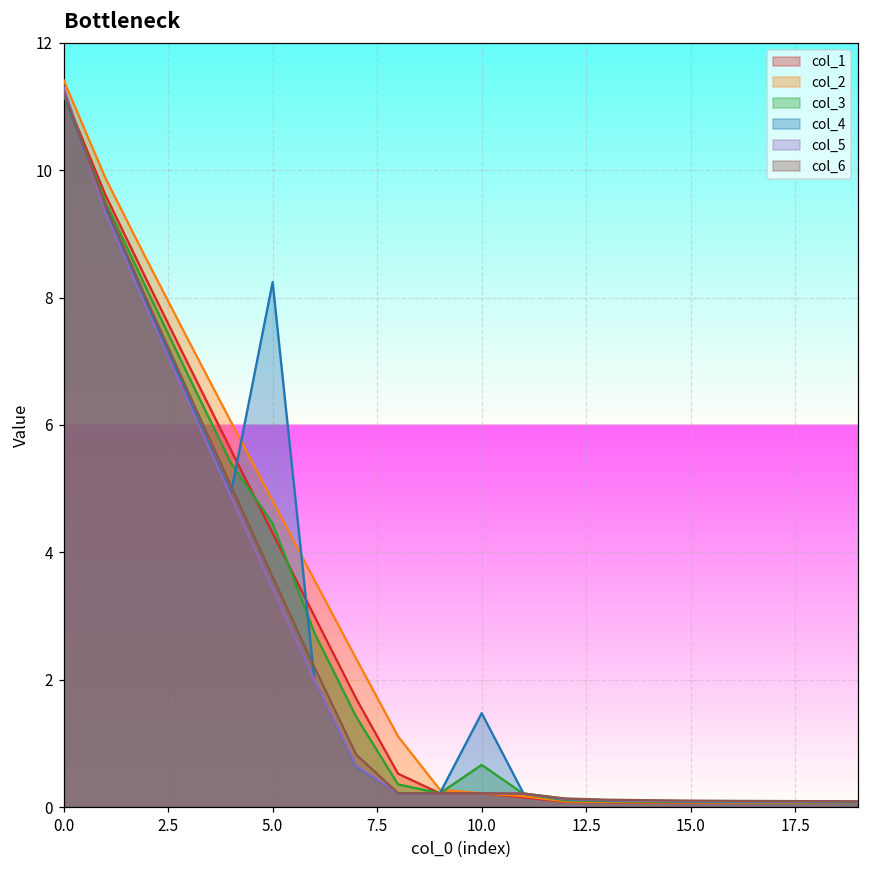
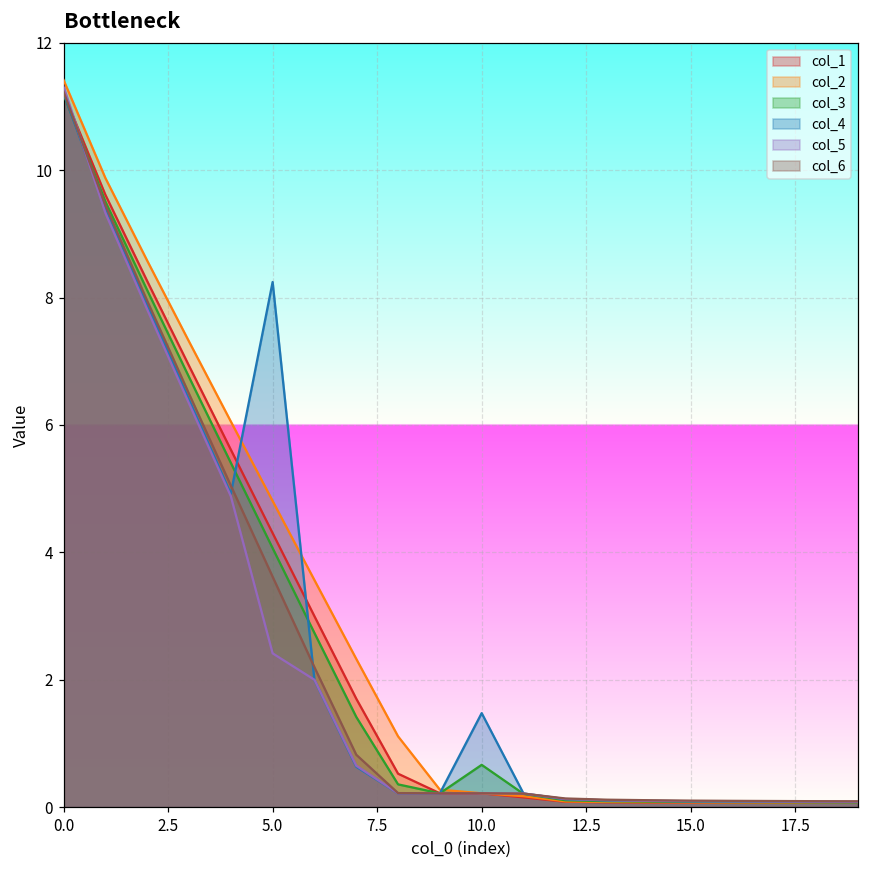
col_3, 5.0: 4.5 -> 4.1
col_5, 5.0: 3.4 -> 2.4
